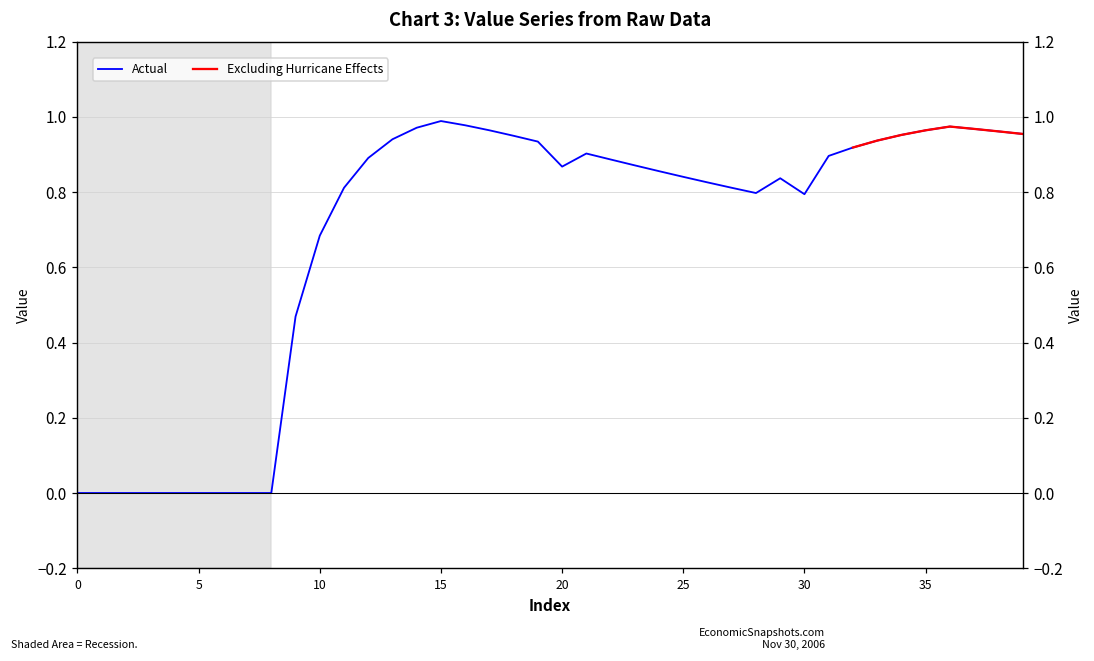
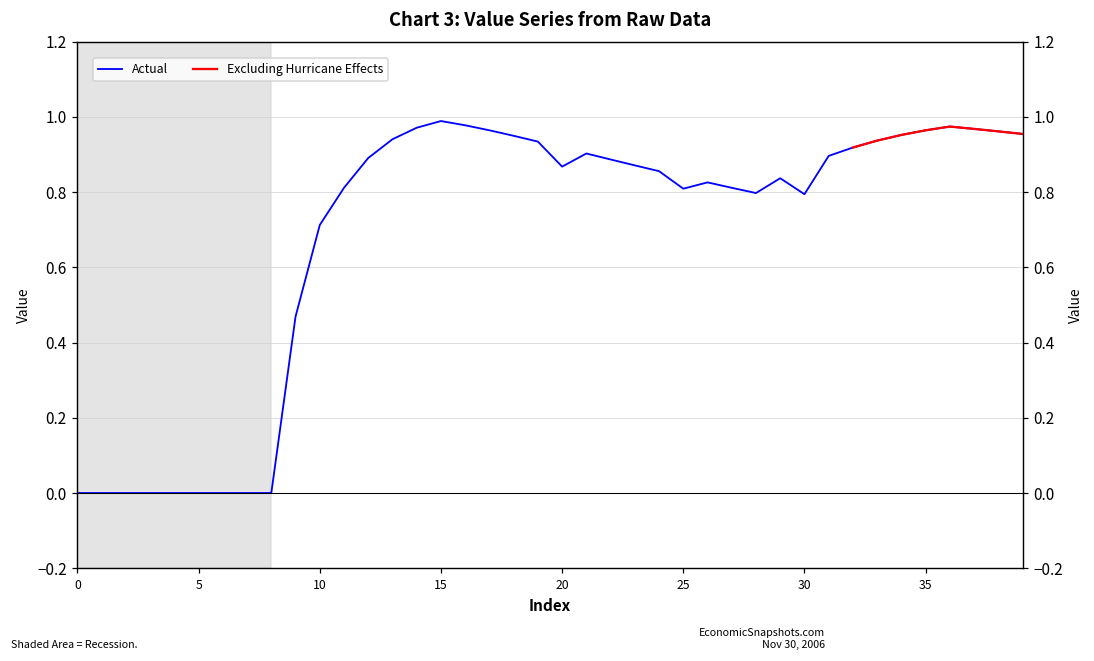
Actual, 10: 0.68 -> 0.71
Actual, 25: 0.84 -> 0.81
